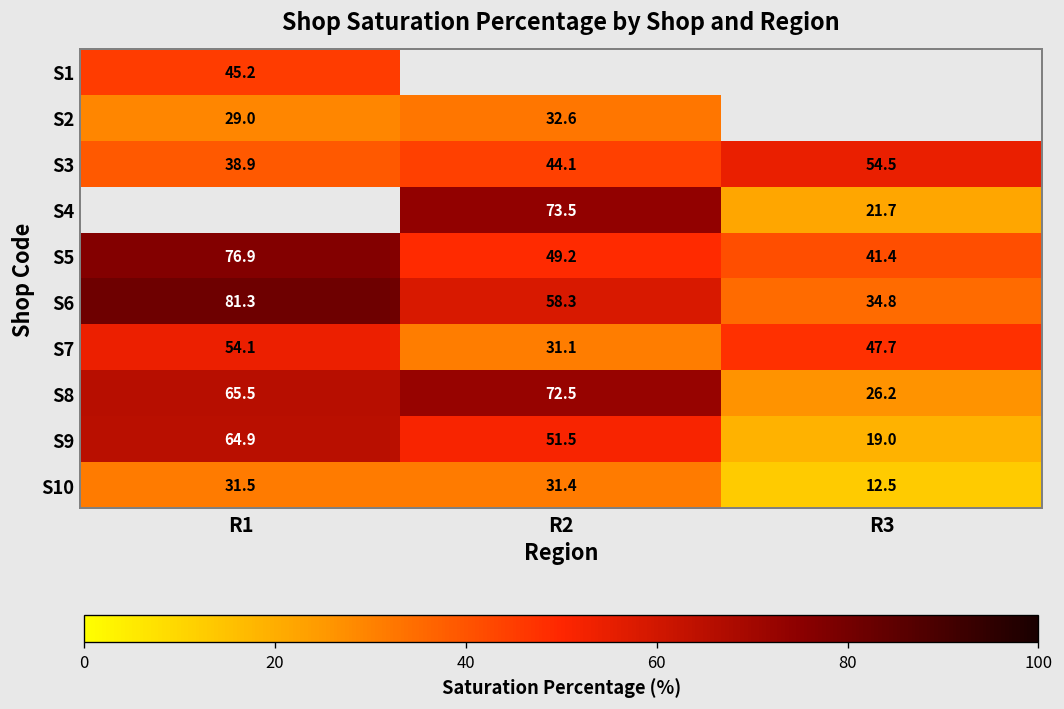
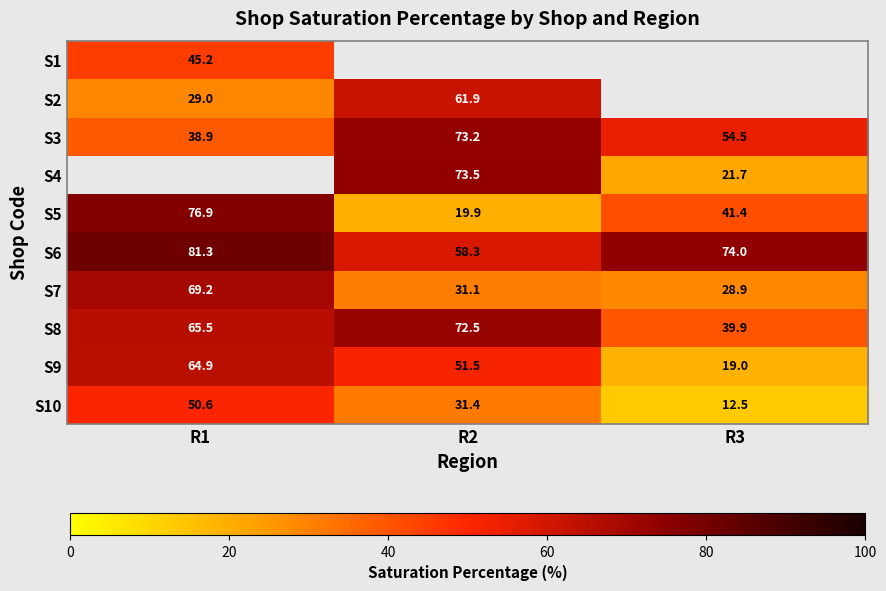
S2, R2: 32.6 -> 61.9
S3, R2: 44.1 -> 73.2
S5, R2: 49.2 -> 19.9
S6, R3: 34.8 -> 74.0
S7, R1: 54.1 -> 69.2
S7, R3: 47.7 -> 28.9
S8, R3: 26.2 -> 39.9
S10, R1: 31.5 -> 50.6
